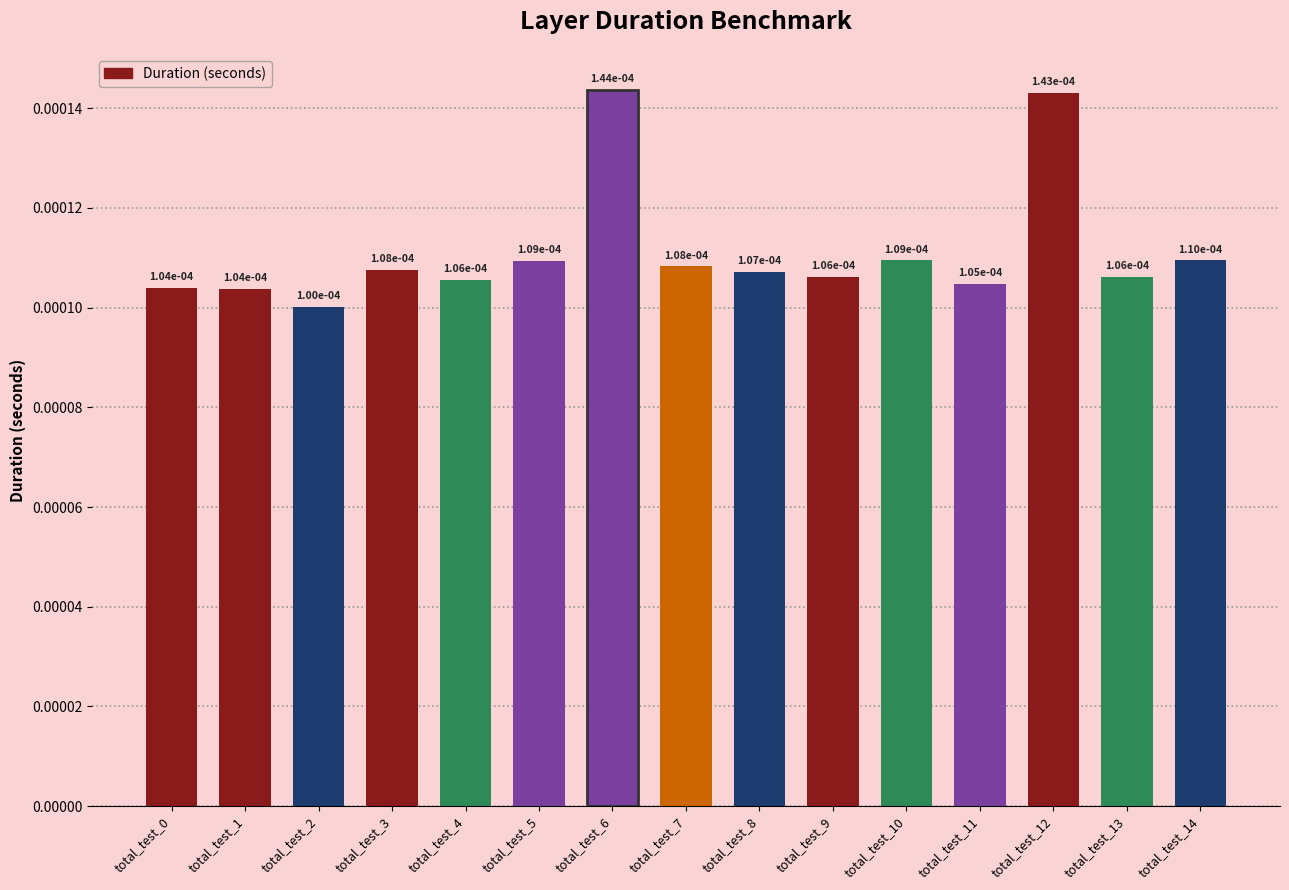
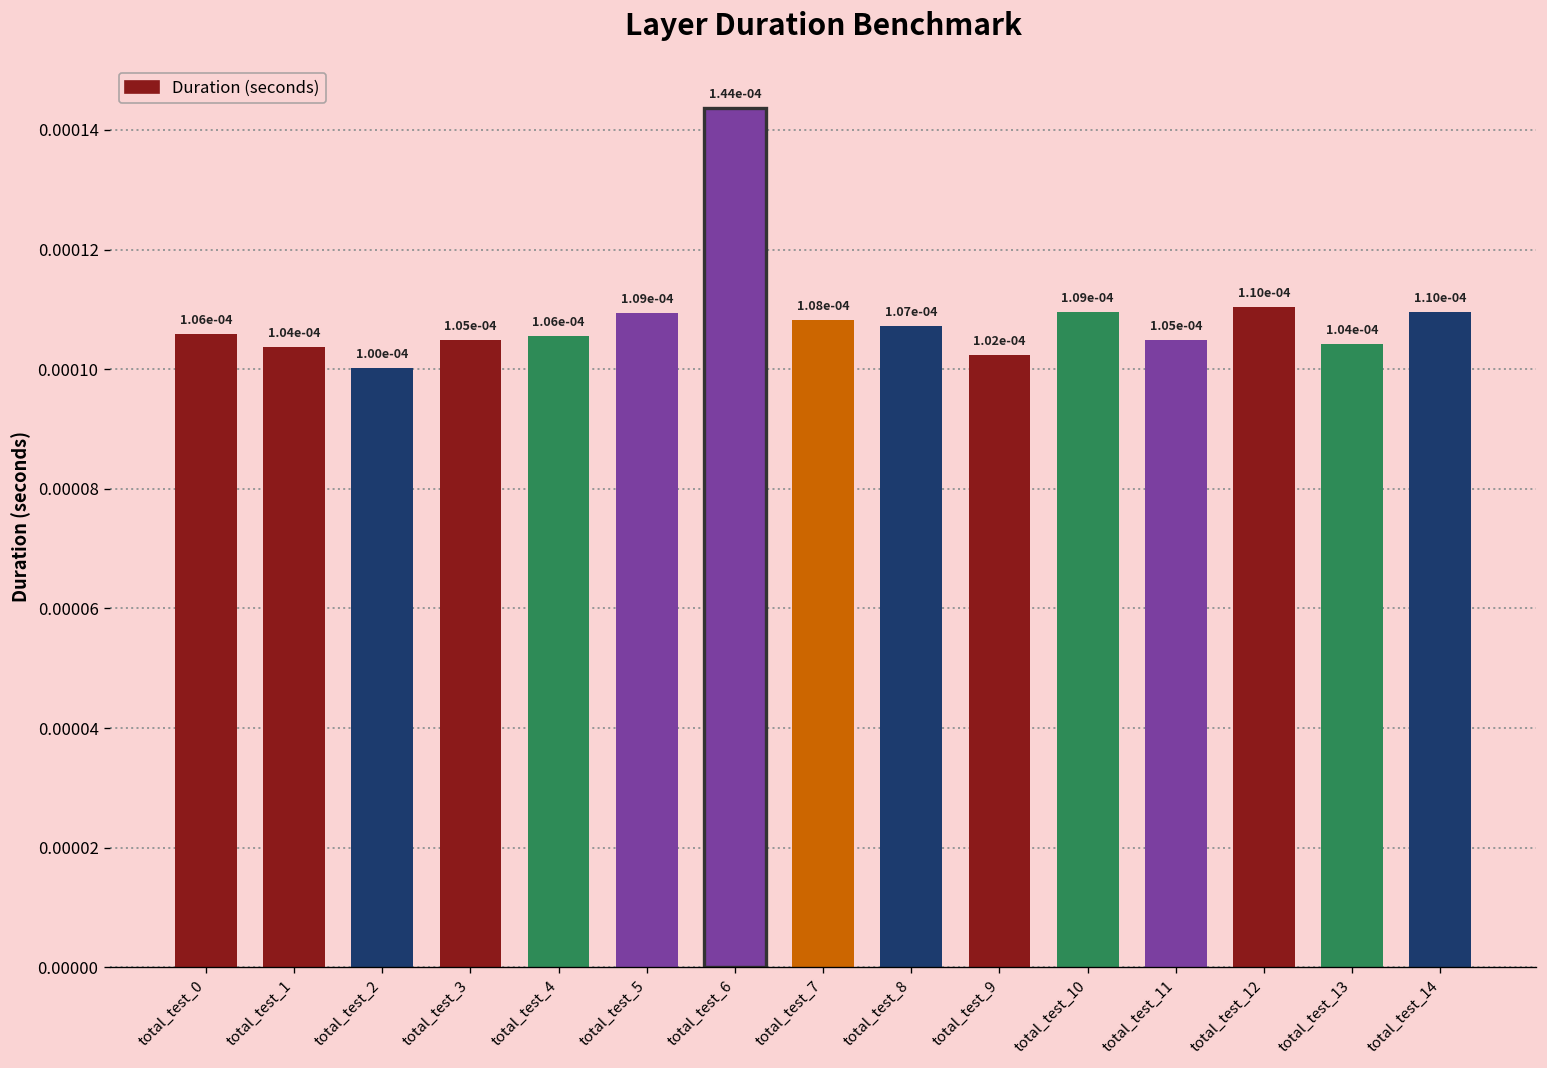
total_test_0: 1.04e-04 -> 1.06e-04
total_test_3: 1.08e-04 -> 1.05e-04
total_test_9: 1.06e-04 -> 1.02e-04
total_test_12: 1.43e-04 -> 1.10e-04
total_test_13: 1.06e-04 -> 1.04e-04
